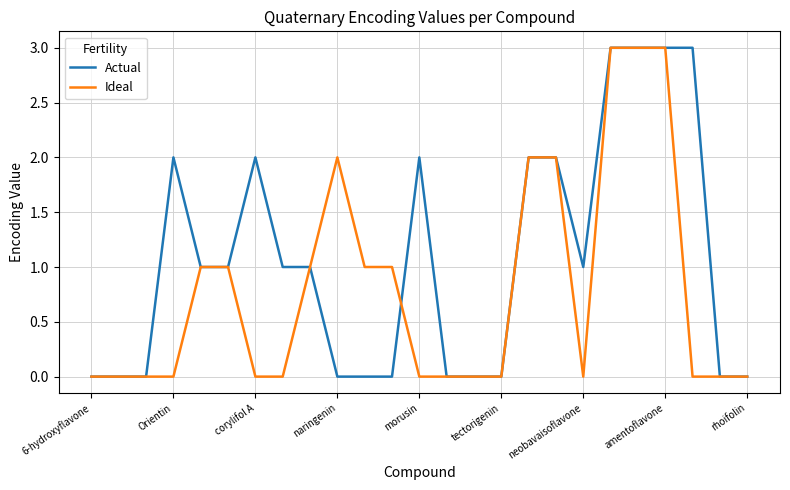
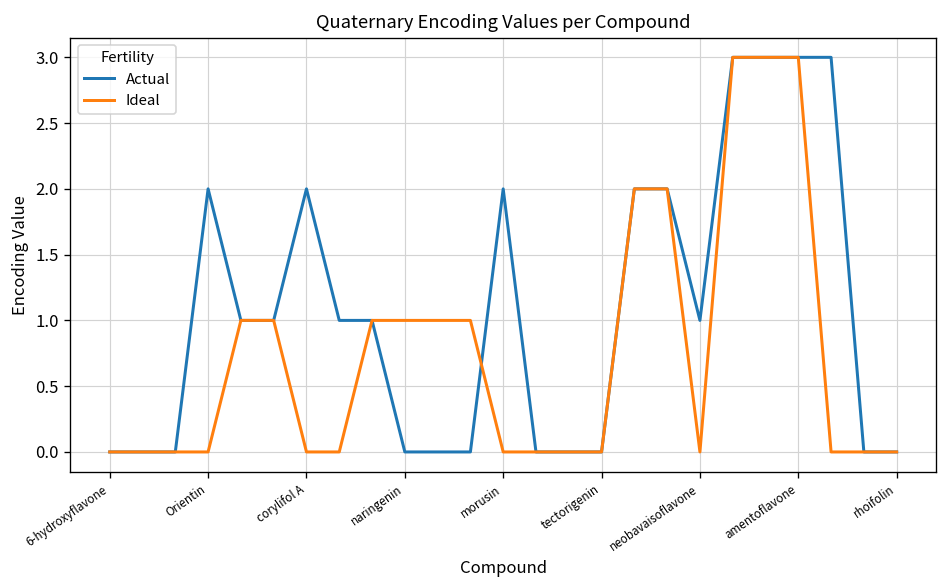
Ideal, naringenin: 2 -> 1
